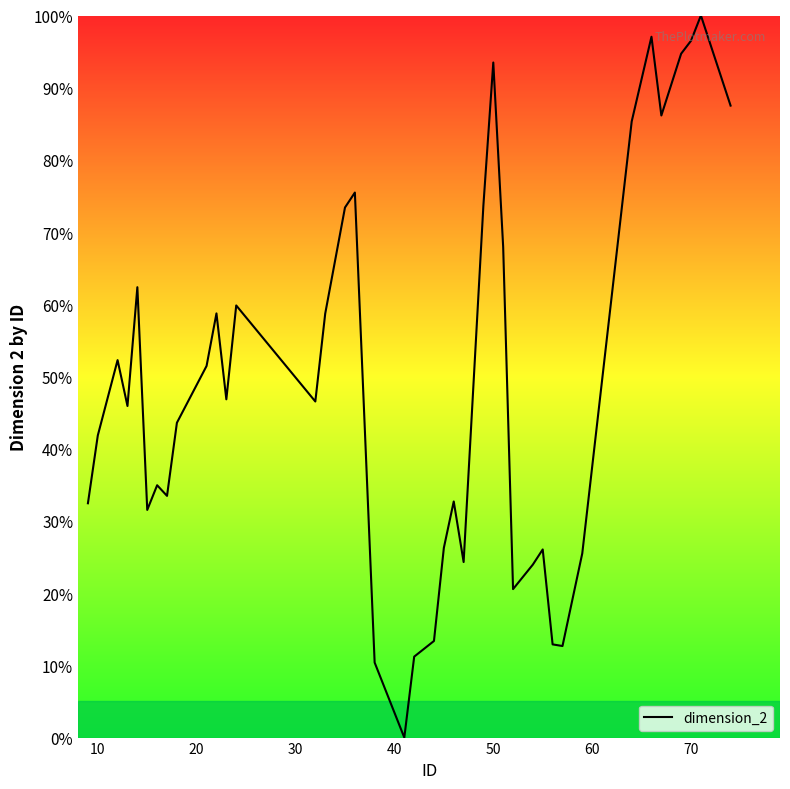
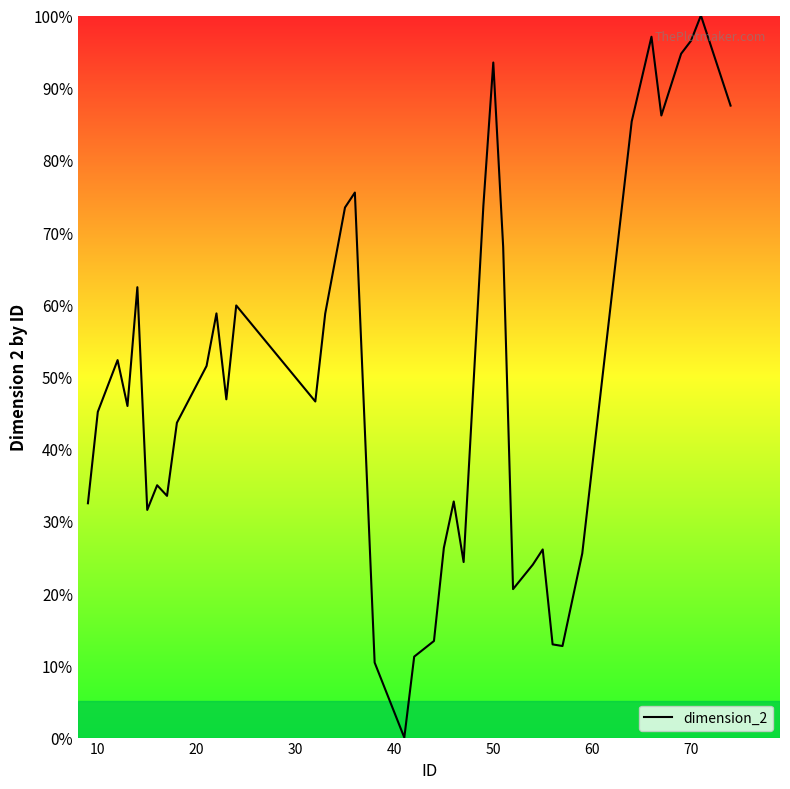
10: 42% -> 45%
